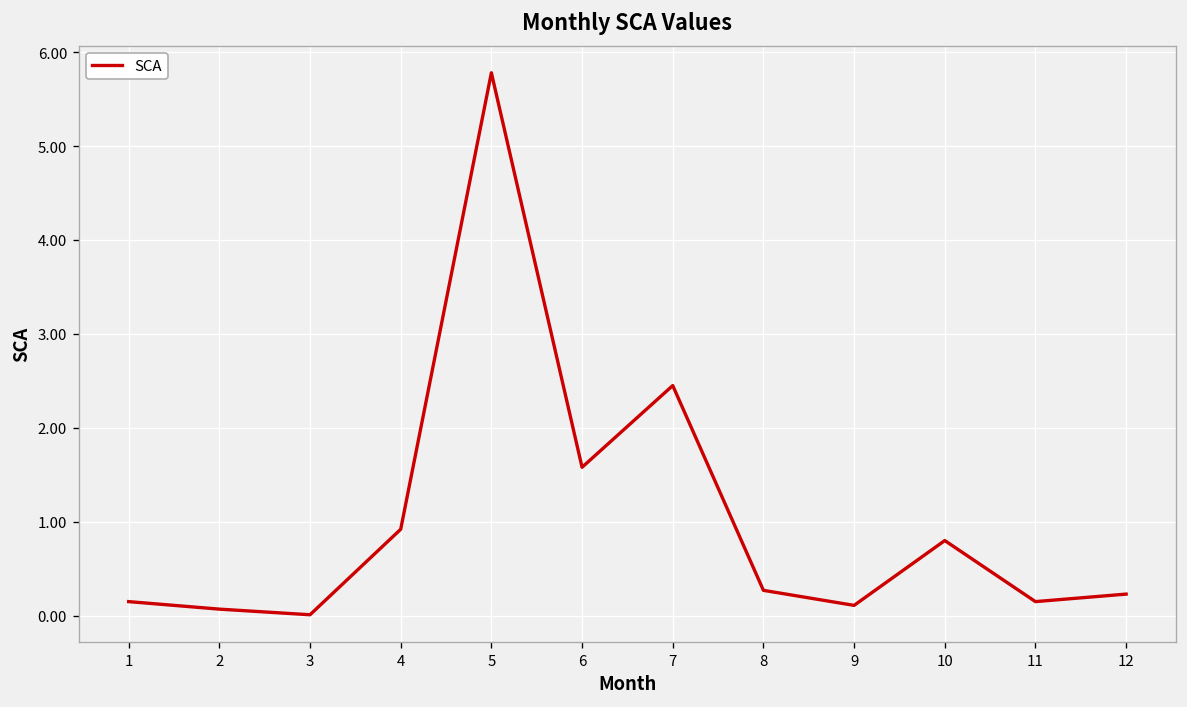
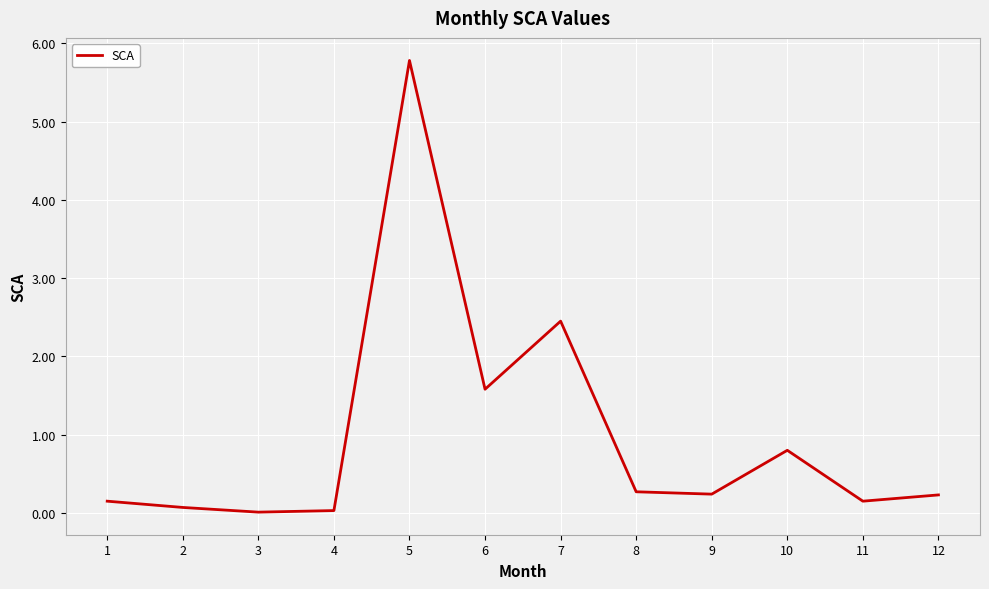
4: 0.9 -> 0.0
9: 0.1 -> 0.2
